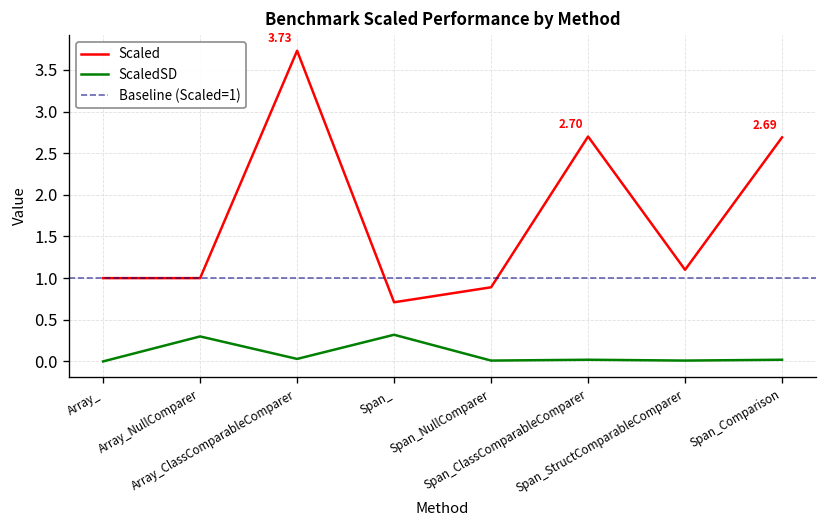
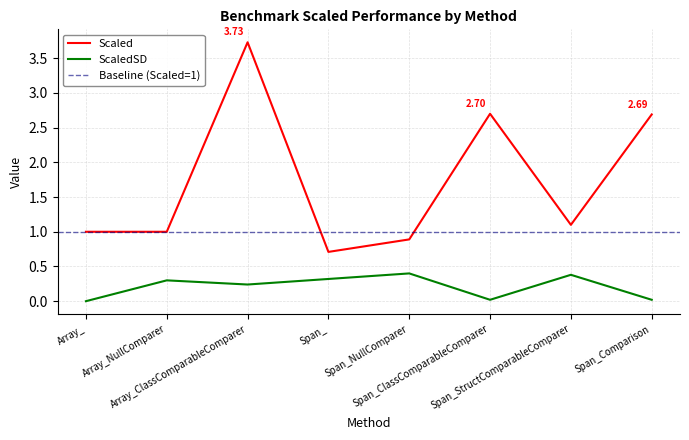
ScaledSD, Array_ClassComparableComparer: 0.0 -> 0.2
ScaledSD, Span_NullComparer: 0.0 -> 0.4
ScaledSD, Span_StructComparableComparer: 0.0 -> 0.4
